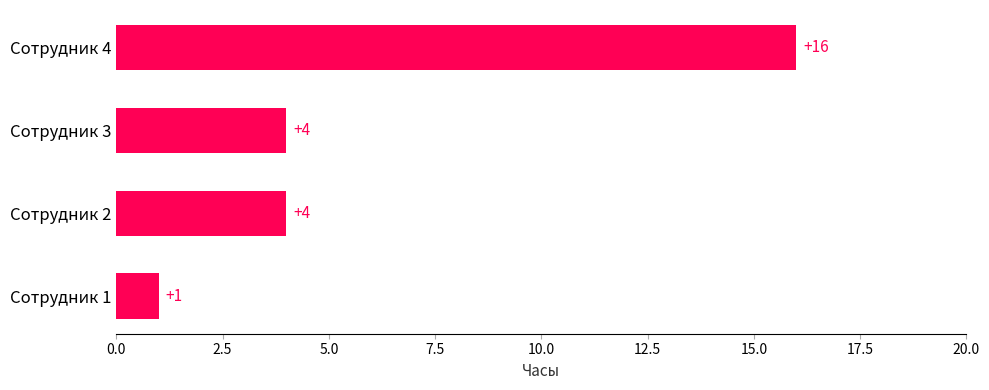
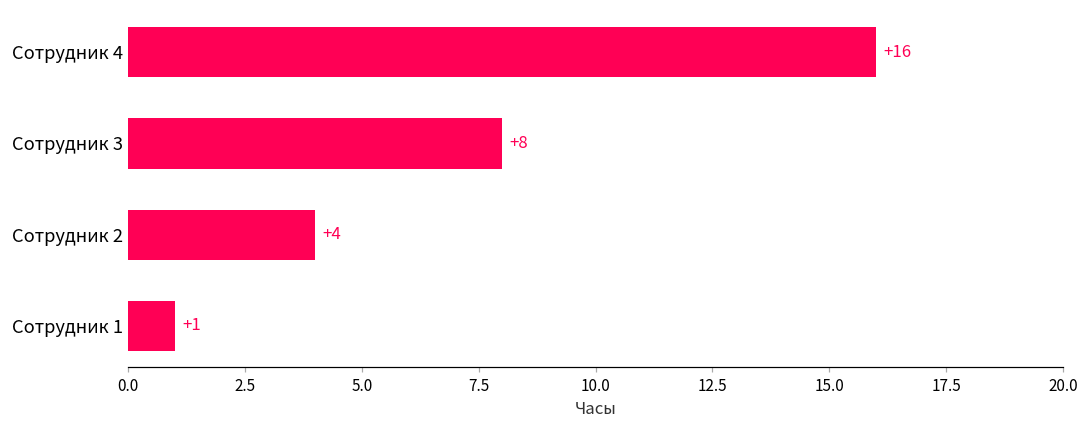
Сотрудник 3: +4 -> +8
